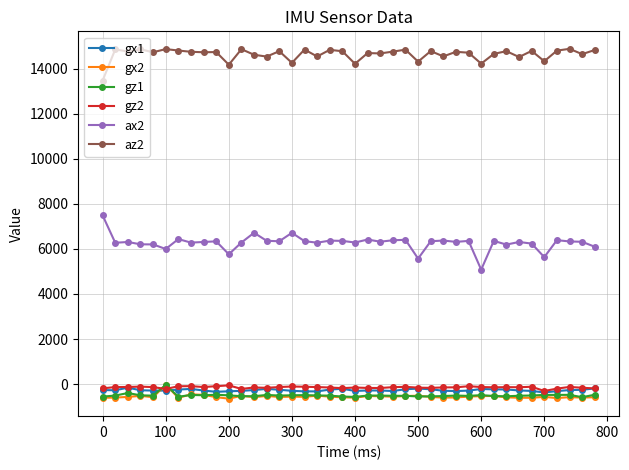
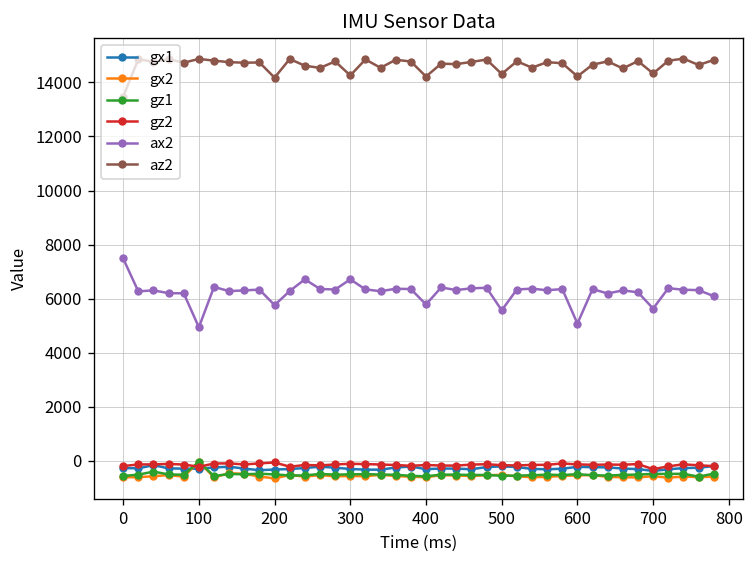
ax2, 100: 6000 -> 4900
ax2, 400: 6300 -> 5800
